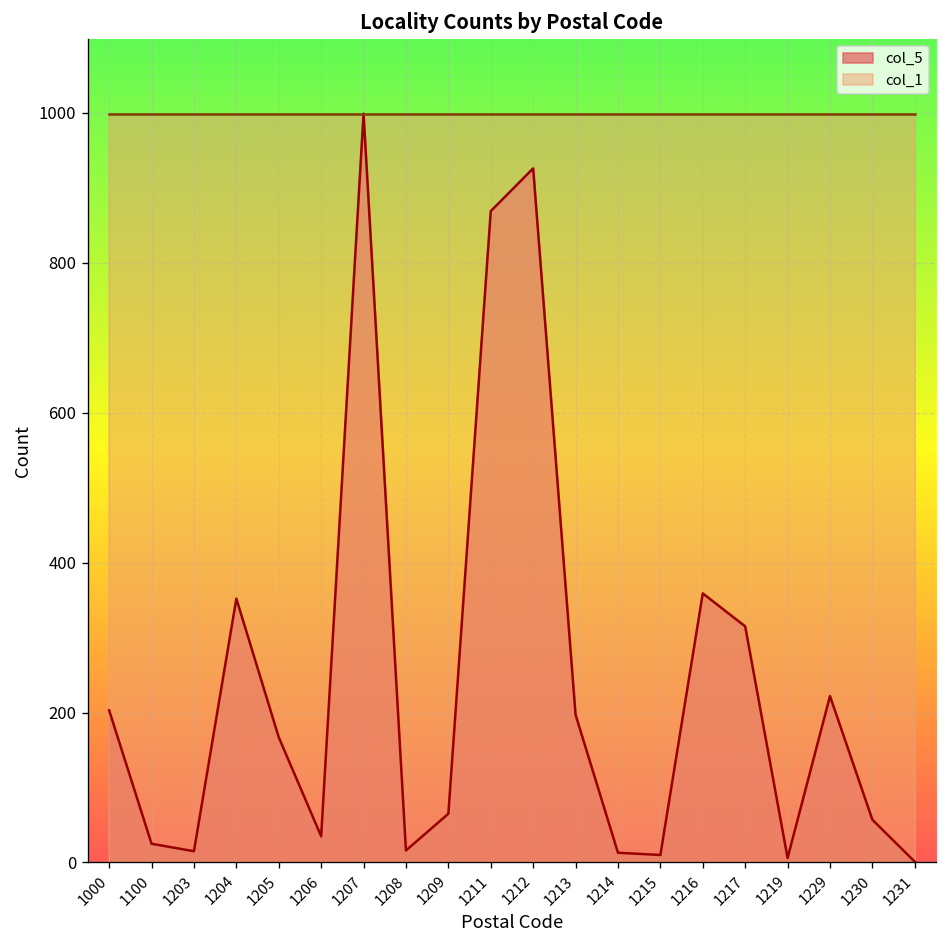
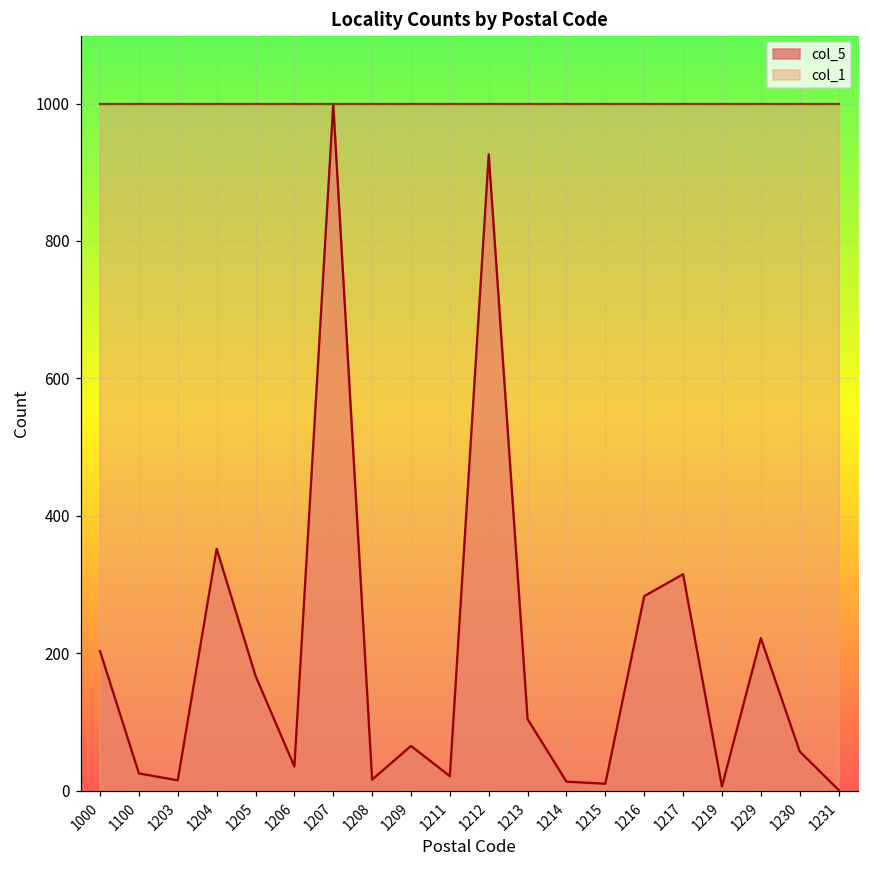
col_5, 1211: 870 -> 20
col_5, 1213: 200 -> 100
col_5, 1216: 360 -> 280
